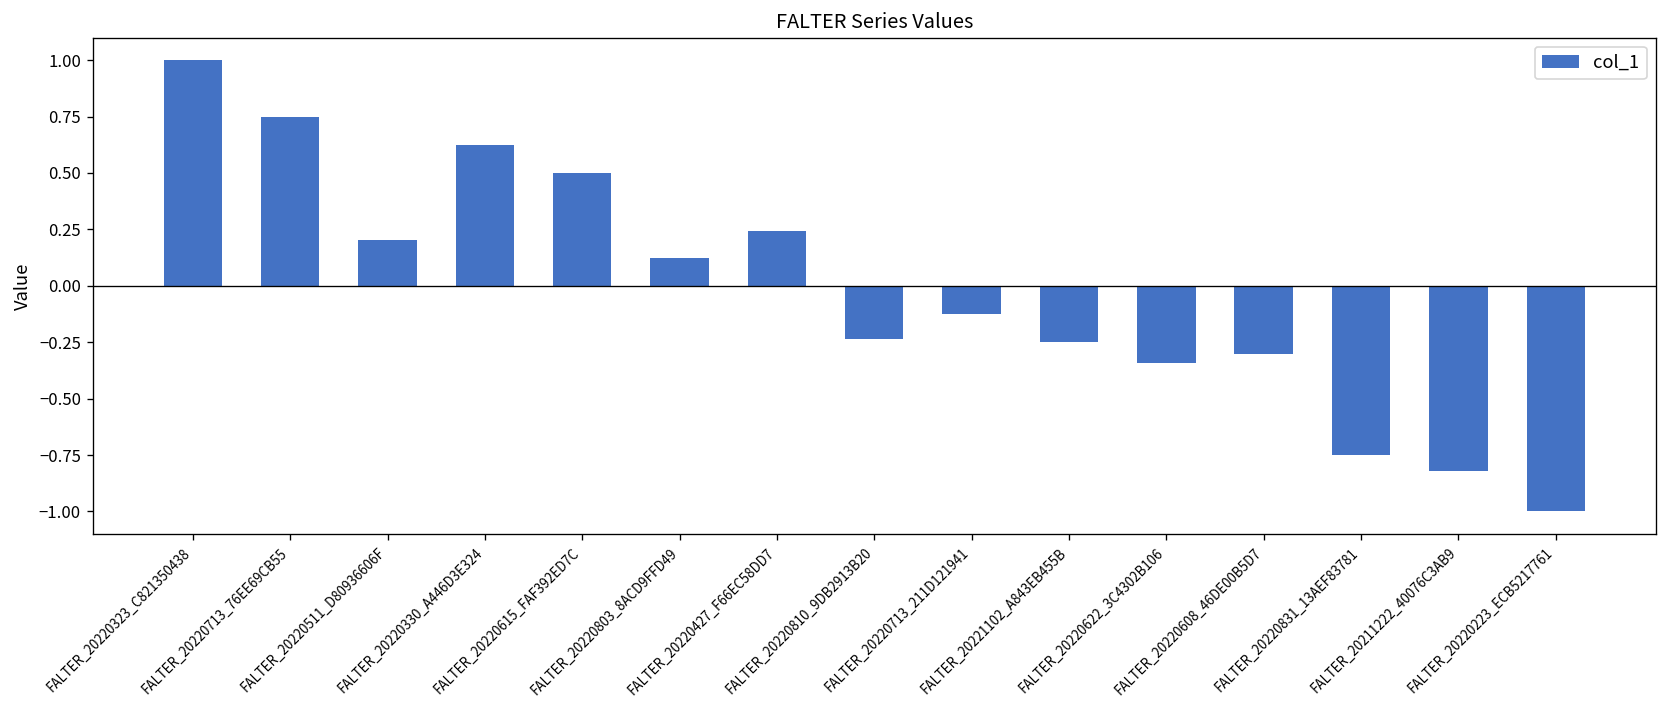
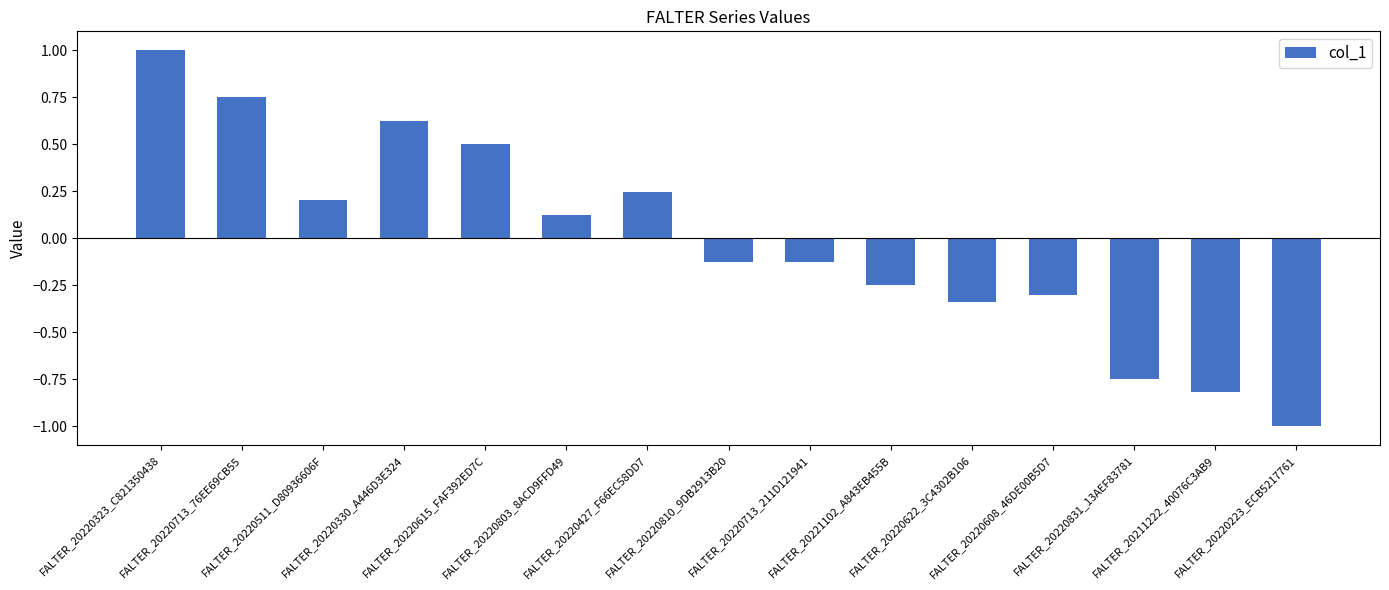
FALTER_20220810_9DB2913B20: -0.24 -> -0.13
